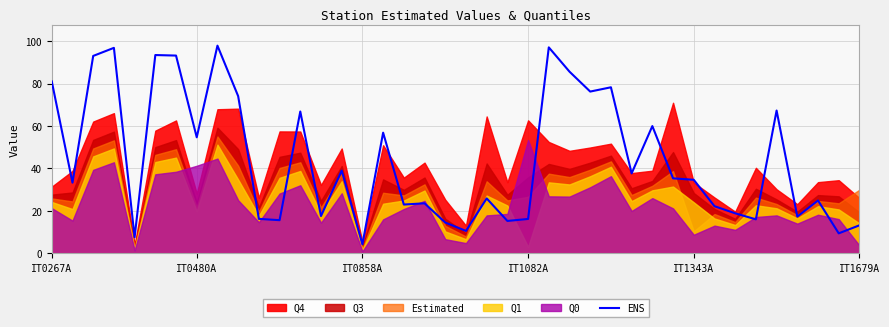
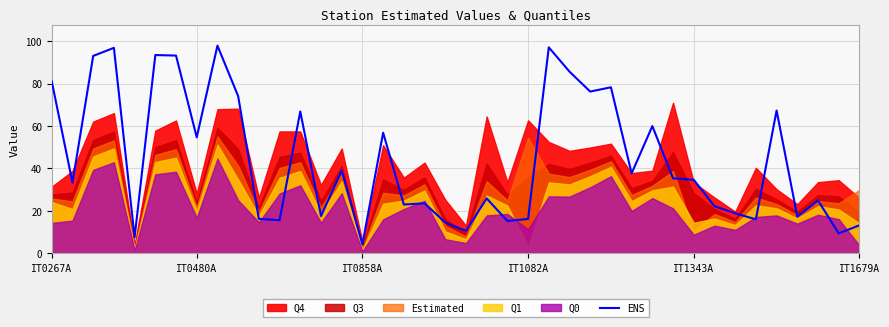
Q0, IT0267A: 21 -> 14
Q0, IT0480A: 41 -> 17
Estimated, IT1082A: 27 -> 55
Q0, IT1082A: 53 -> 11
Q1, IT1343A: 24 -> 14
